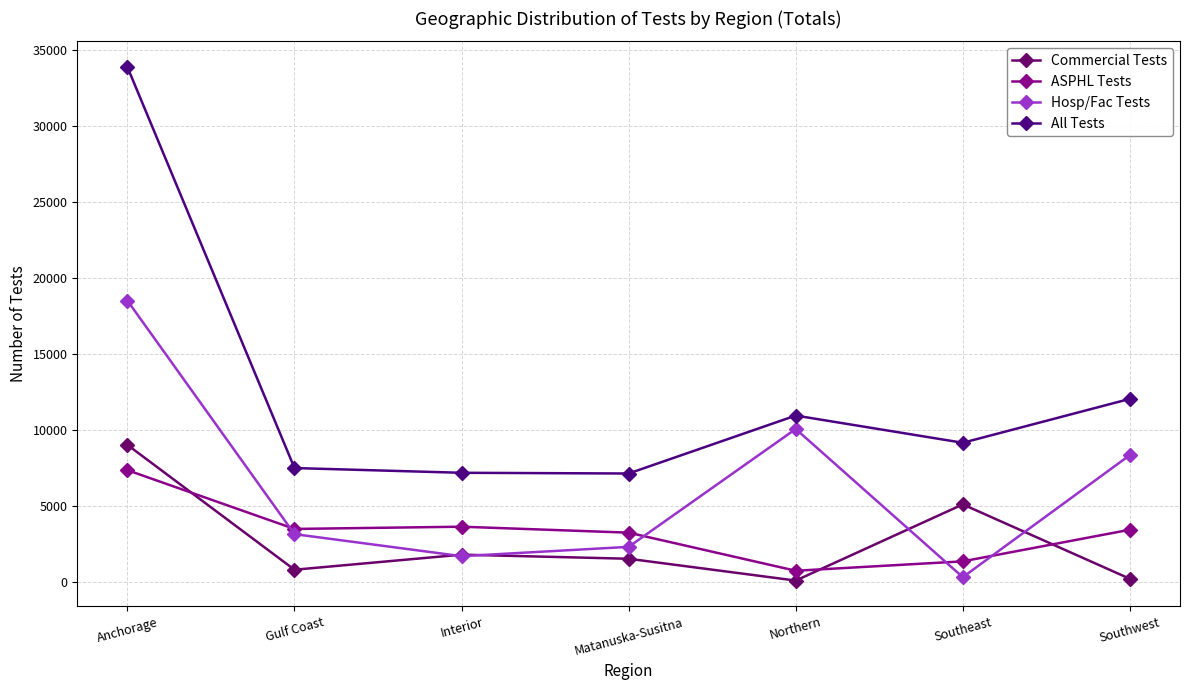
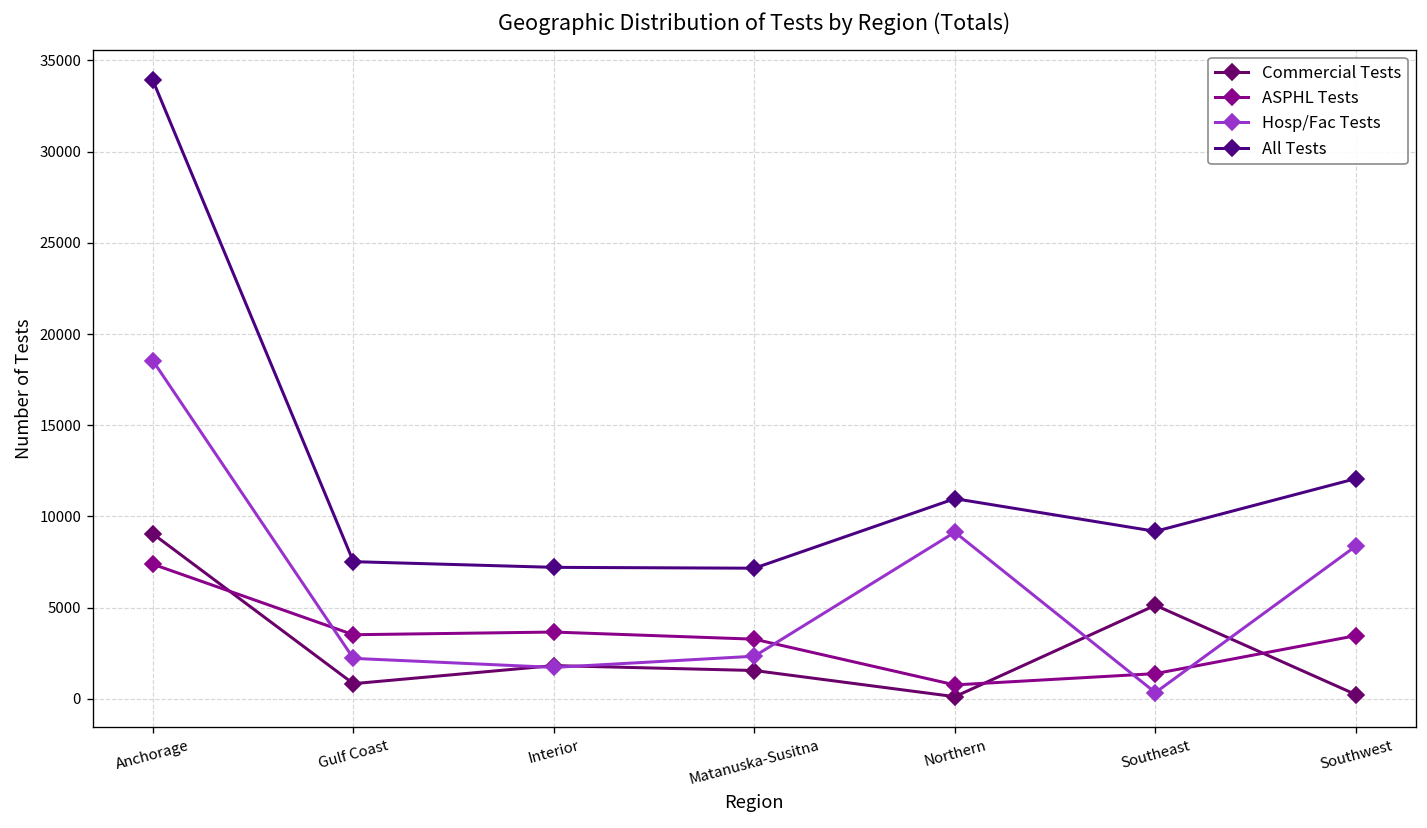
Hosp/Fac Tests, Gulf Coast: 3200 -> 2200
Hosp/Fac Tests, Northern: 10100 -> 9100
